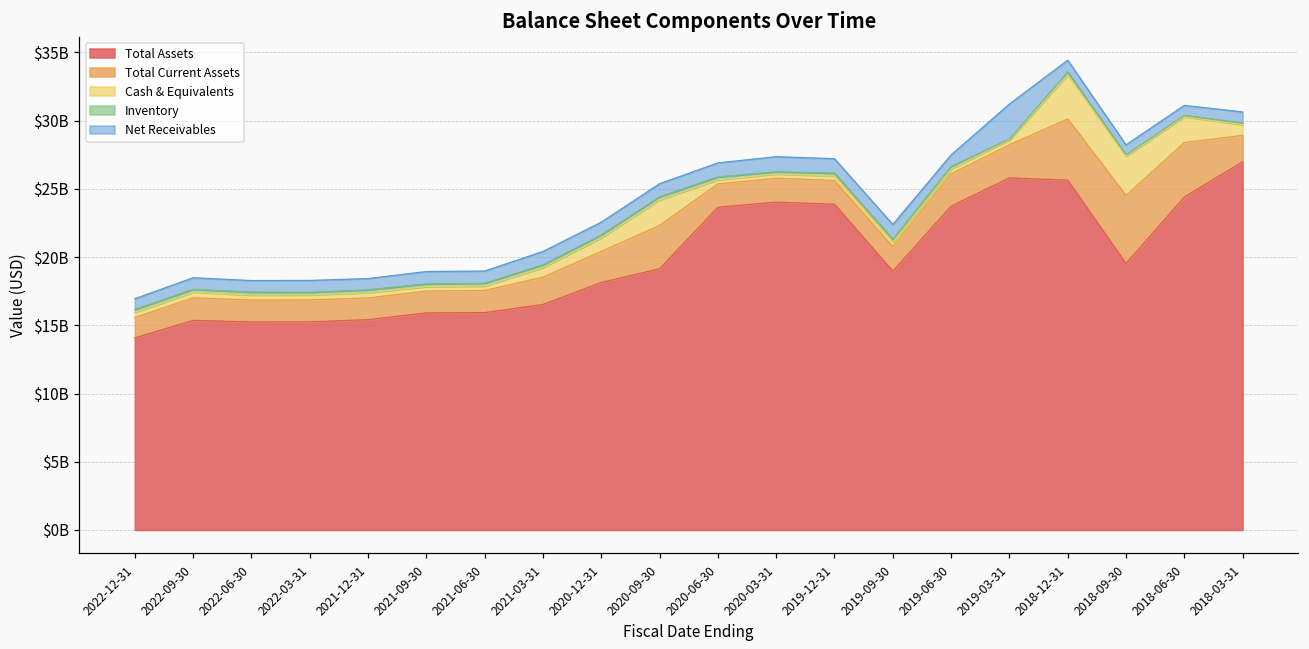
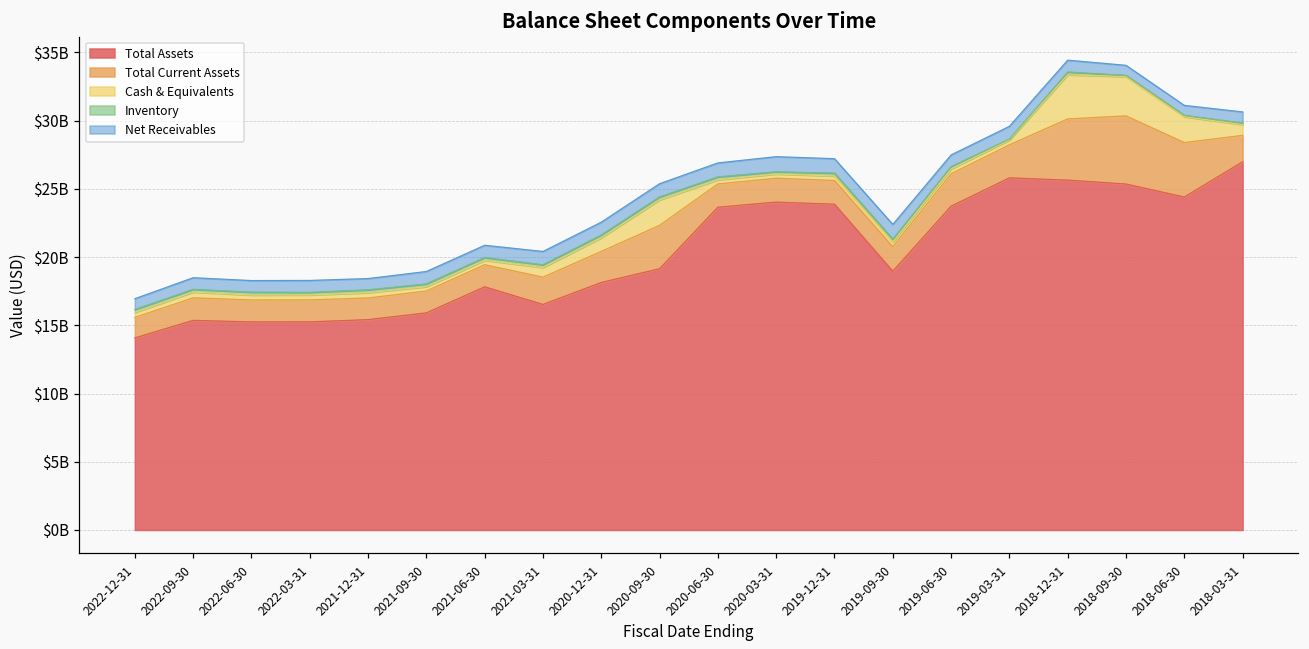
Total Assets, 2021-06-30: $15900000000 -> $17800000000
Net Receivables, 2019-03-31: $2600000000 -> $900000000
Total Assets, 2018-09-30: $19500000000 -> $25400000000
